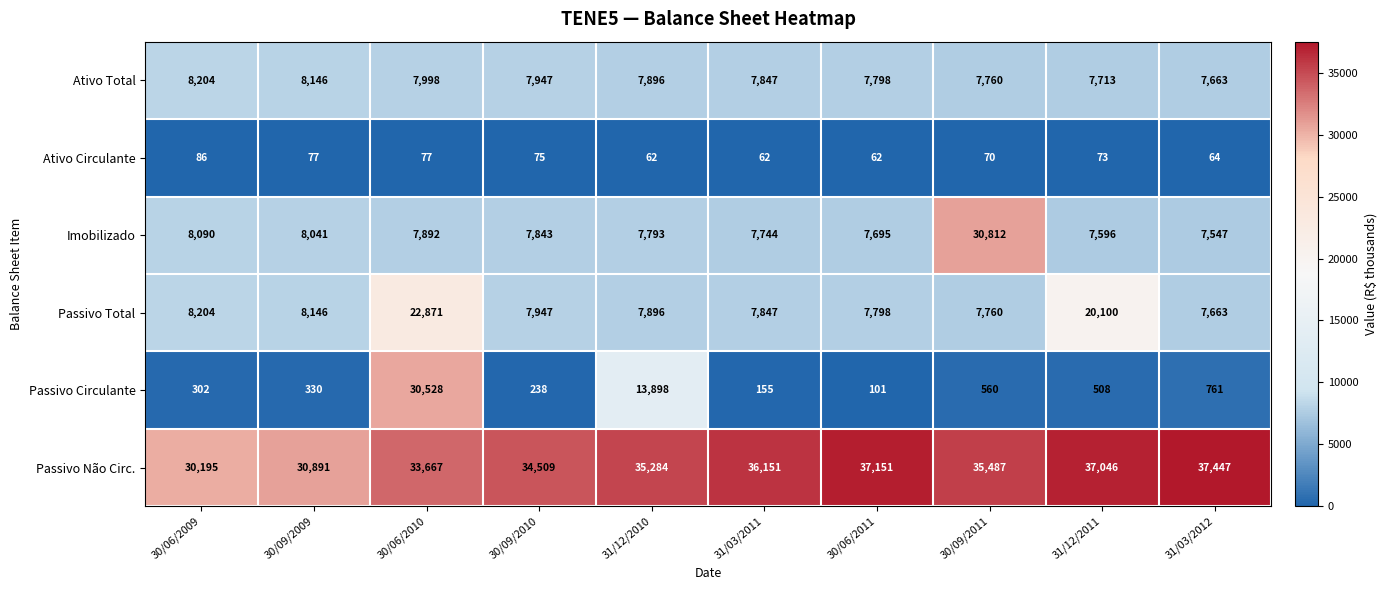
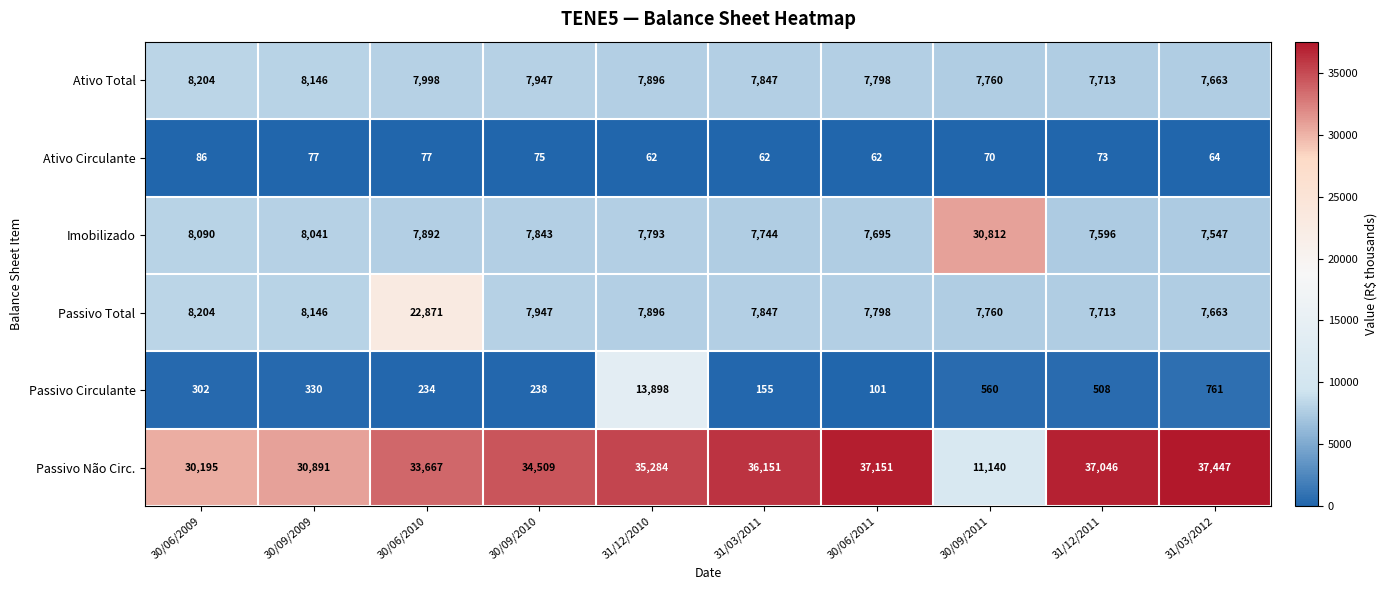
Passivo Total, 31/12/2011: 20,100 -> 7,713
Passivo Circulante, 30/06/2010: 30,528 -> 234
Passivo Não Circ., 30/09/2011: 35,487 -> 11,140
